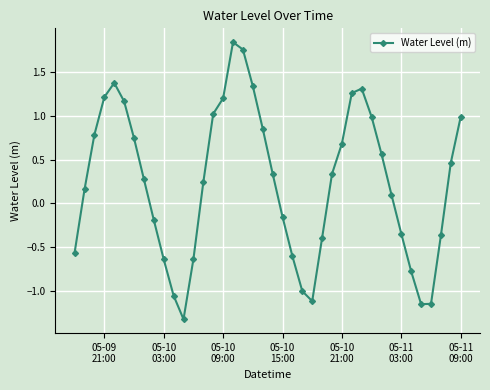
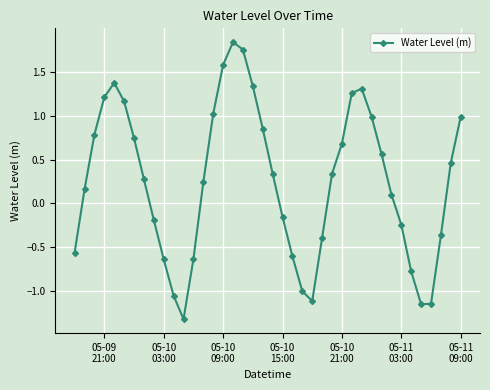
05-10 09:00: 1.2 -> 1.6
05-11 03:00: -0.3 -> -0.2
